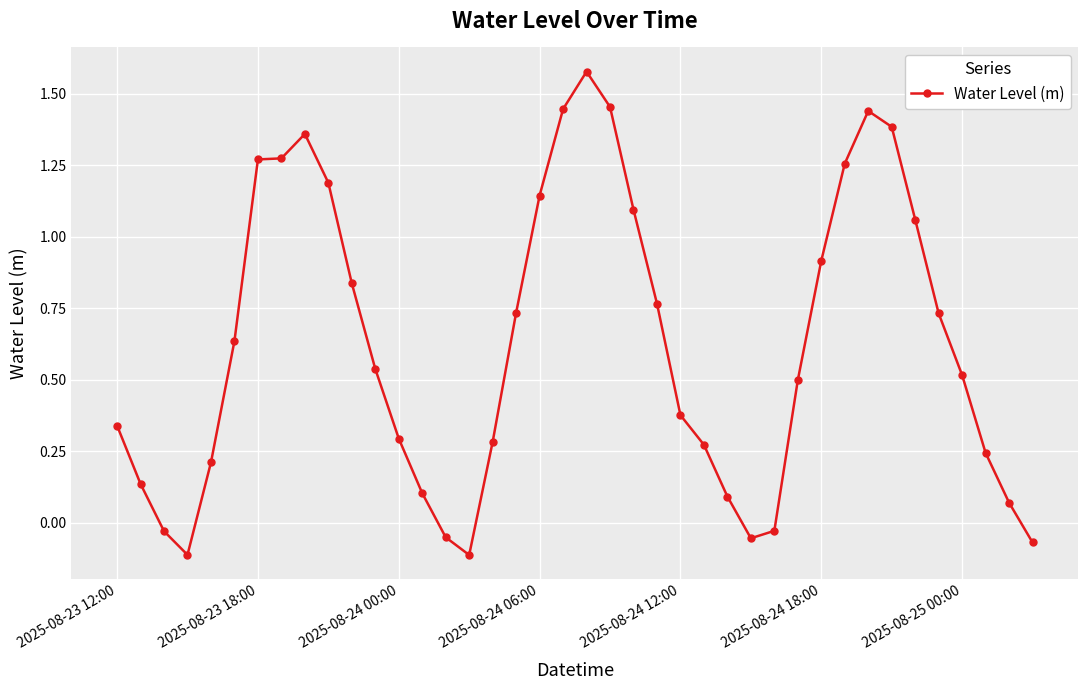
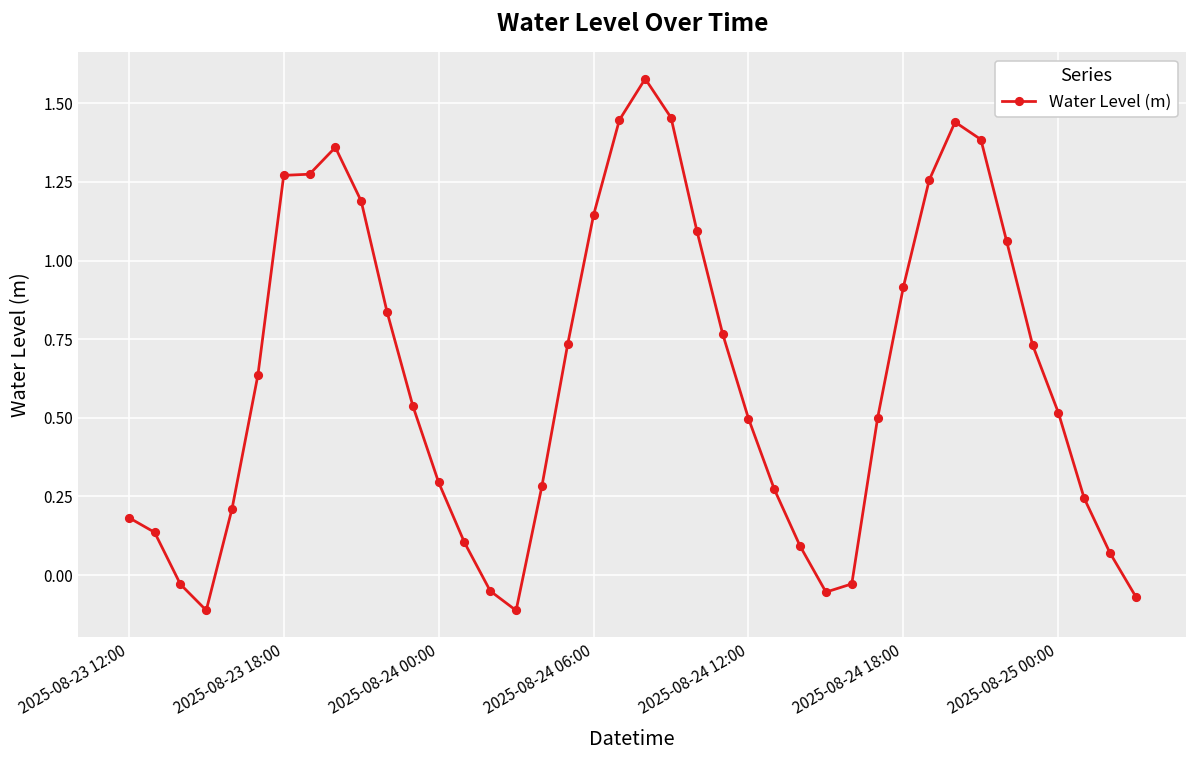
2025-08-23 12:00: 0.34 -> 0.18
2025-08-24 12:00: 0.38 -> 0.50
